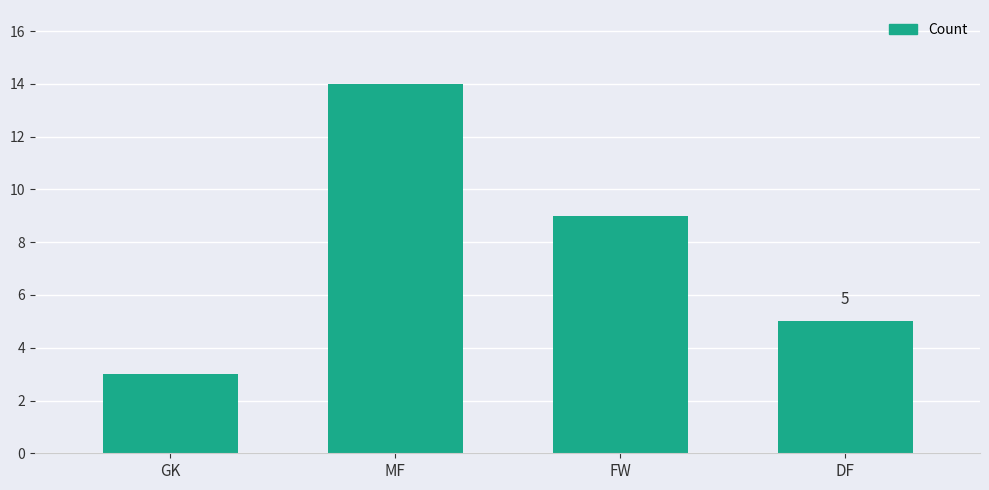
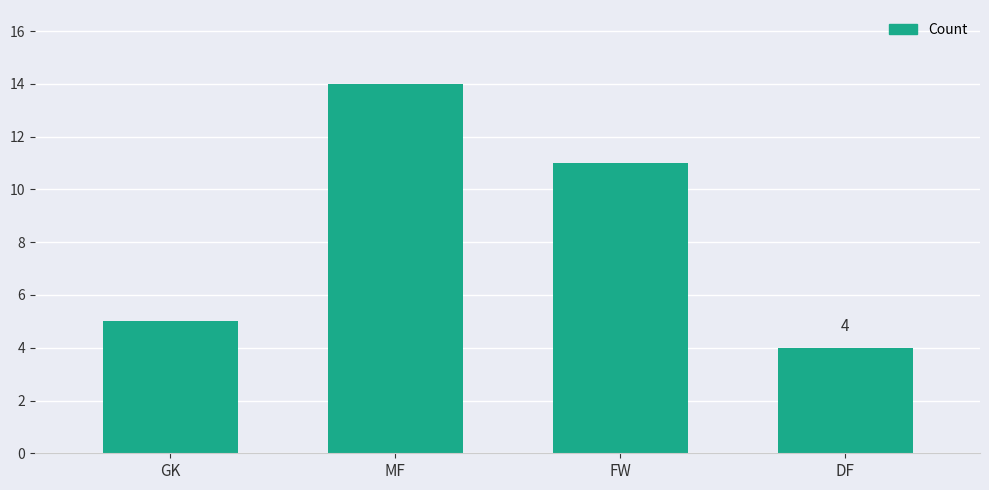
GK: 3 -> 5
FW: 9 -> 11
DF: 5 -> 4
